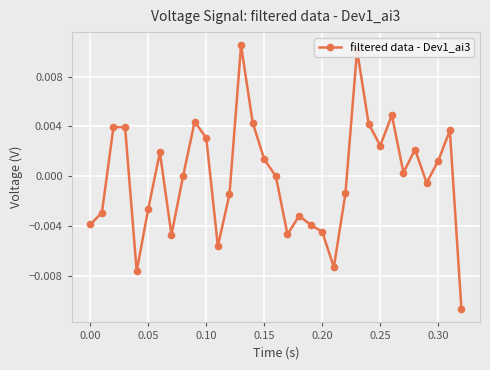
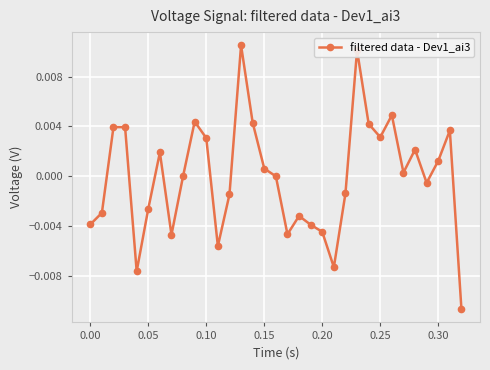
0.15: 0.0014 -> 0.0006
0.25: 0.0024 -> 0.0031
